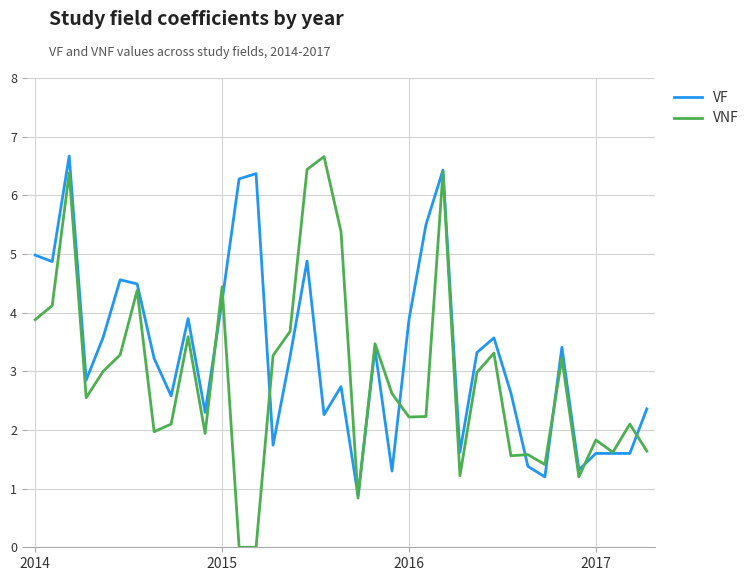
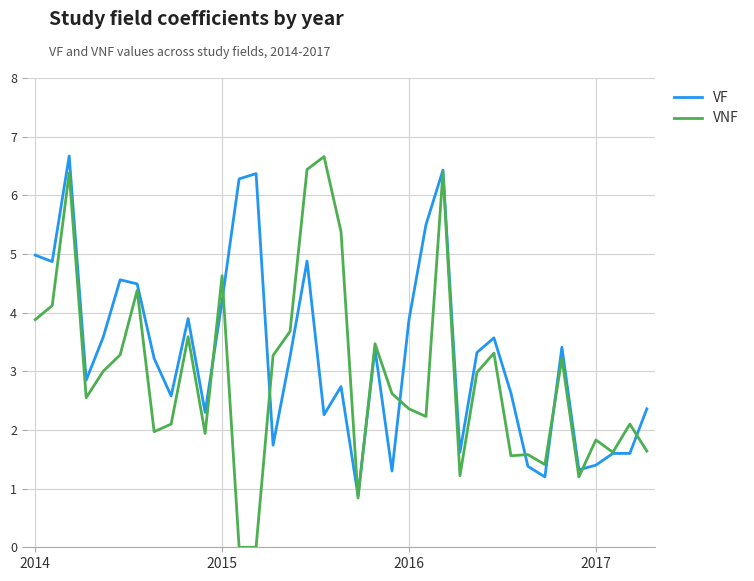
VNF, 2015: 4.4 -> 4.6
VNF, 2016: 2.2 -> 2.4
VF, 2017: 1.6 -> 1.4
